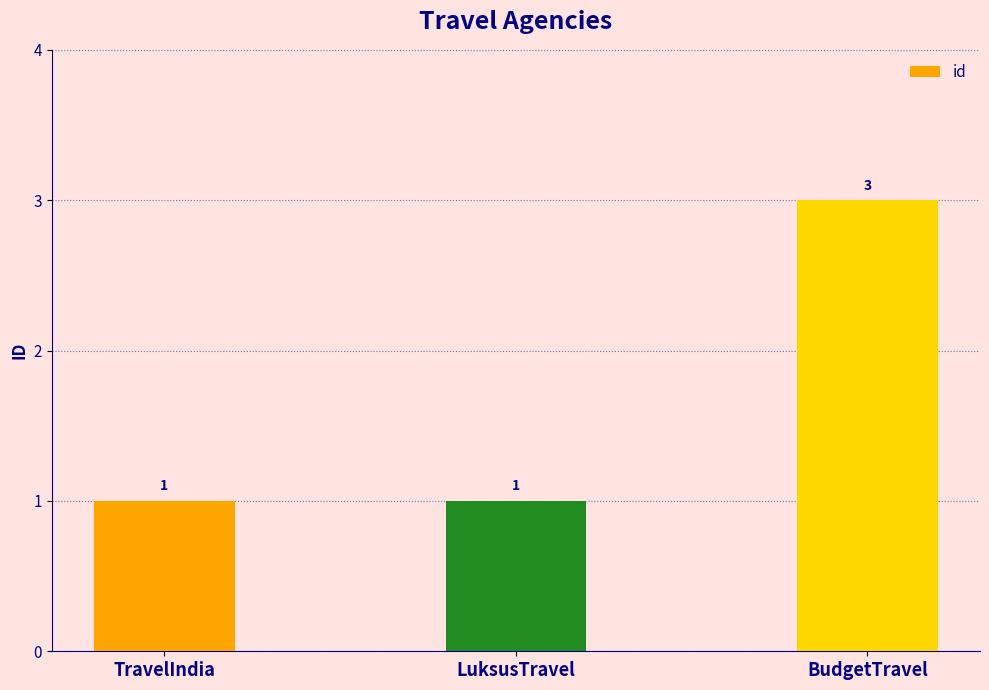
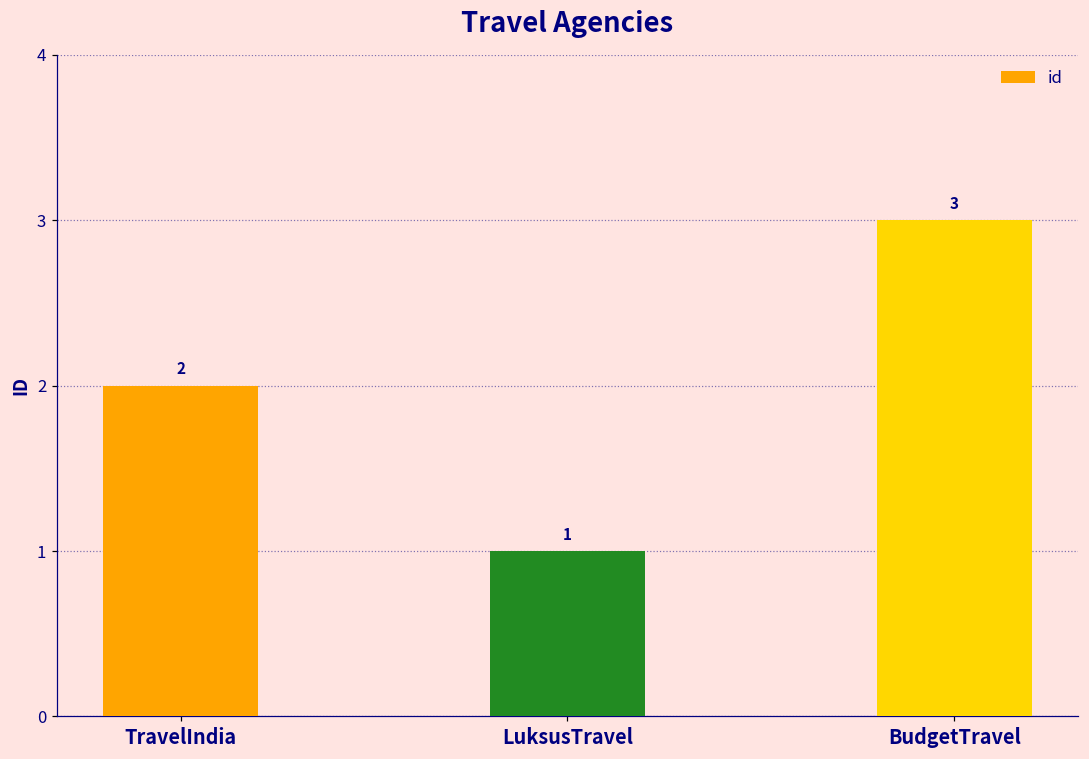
TravelIndia: 1 -> 2
